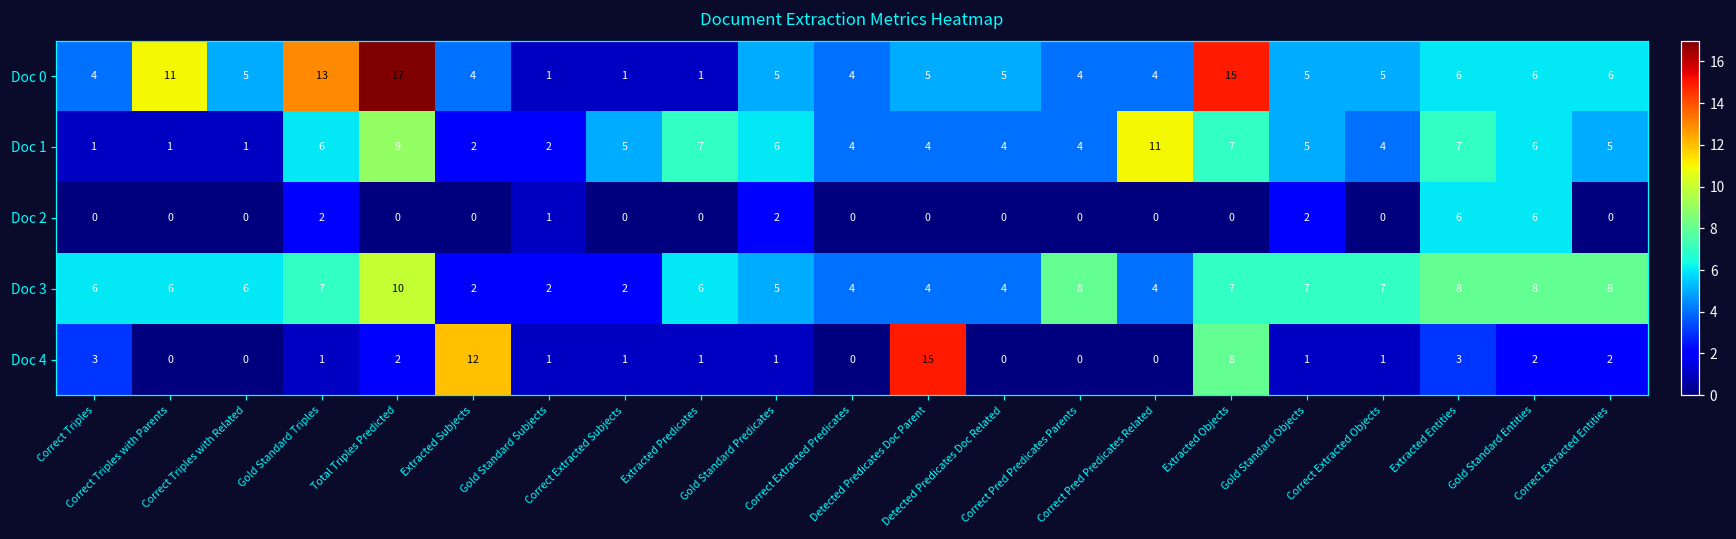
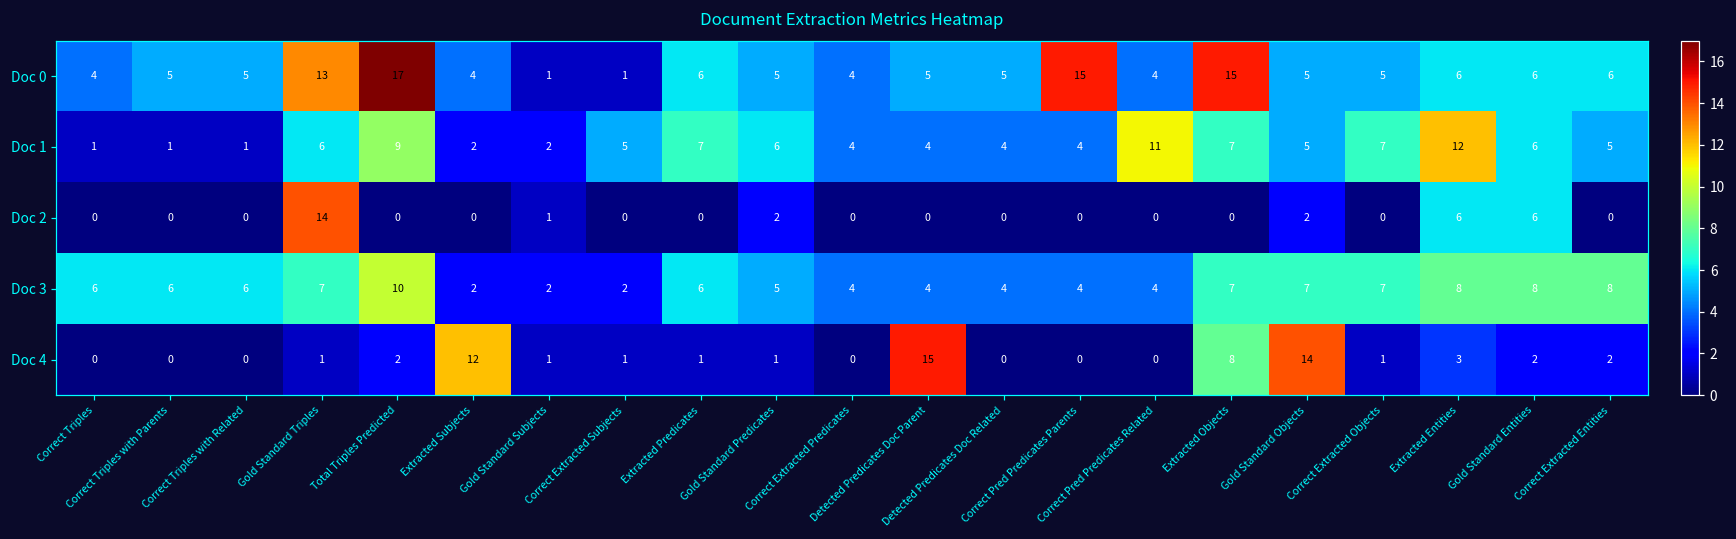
Doc 0, Correct Triples with Parents: 11 -> 5
Doc 0, Extracted Predicates: 1 -> 6
Doc 0, Correct Pred Predicates Parents: 4 -> 15
Doc 1, Correct Extracted Objects: 4 -> 7
Doc 1, Extracted Entities: 7 -> 12
Doc 2, Gold Standard Triples: 2 -> 14
Doc 3, Correct Pred Predicates Parents: 8 -> 4
Doc 4, Correct Triples: 3 -> 0
Doc 4, Gold Standard Objects: 1 -> 14
